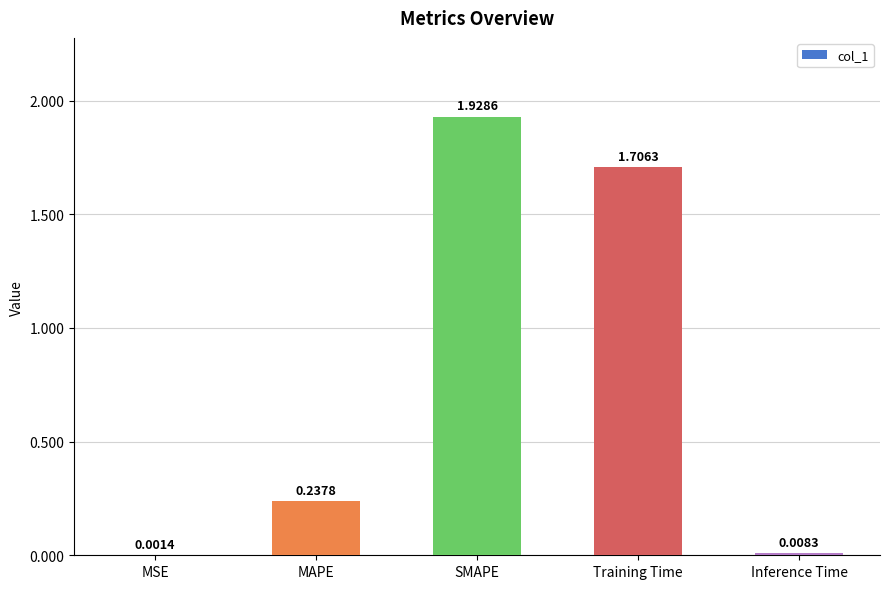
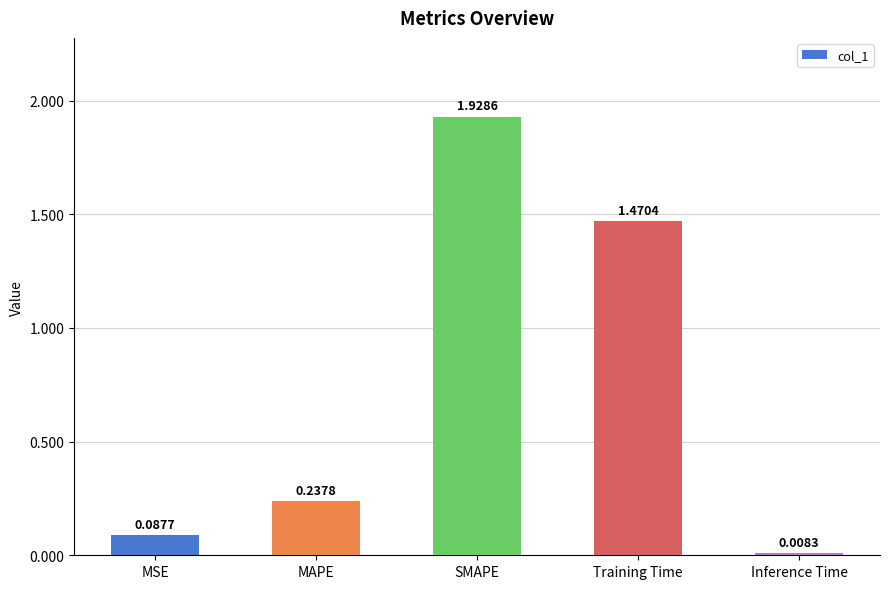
MSE: 0.0014 -> 0.0877
Training Time: 1.7063 -> 1.4704
